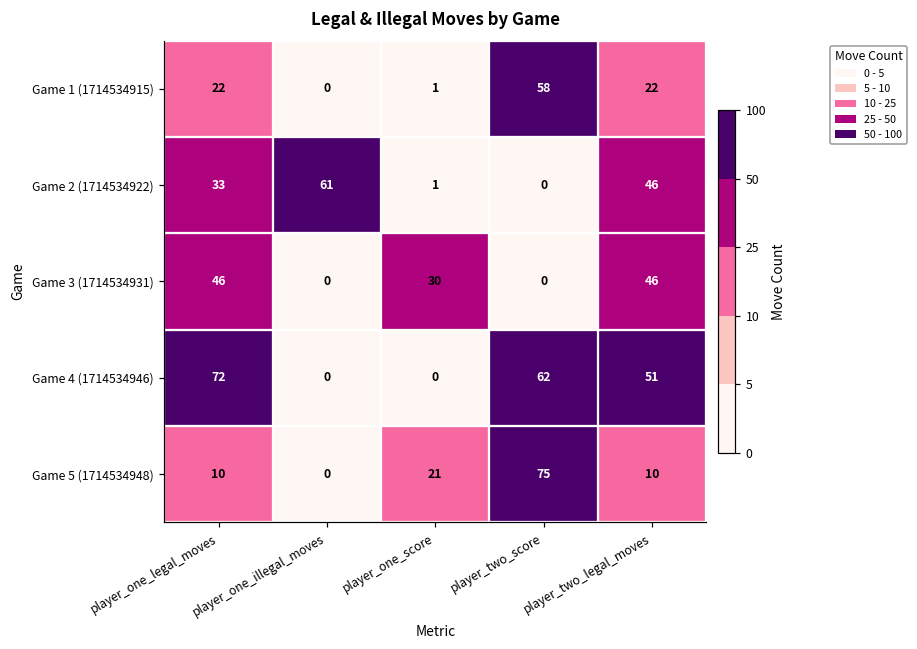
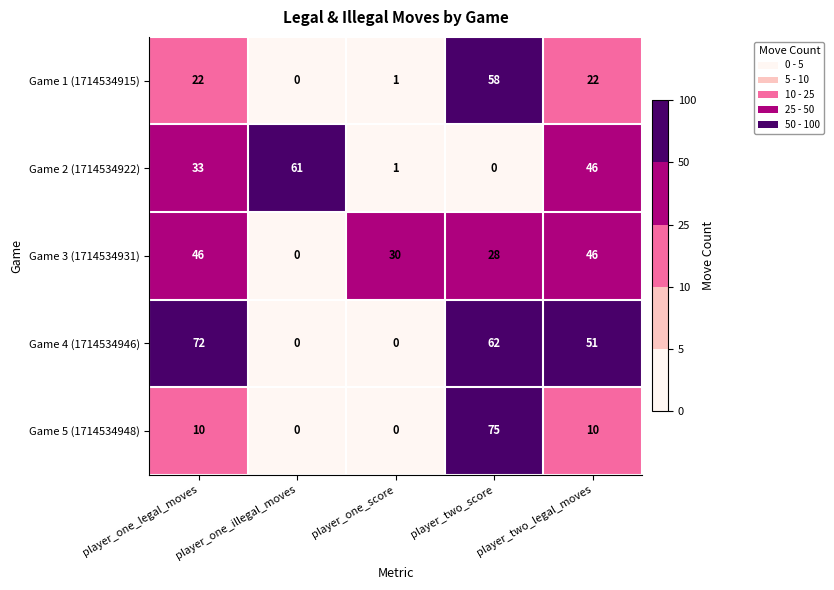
Game 3 (1714534931), player_two_score: 0 -> 28
Game 5 (1714534948), player_one_score: 21 -> 0
